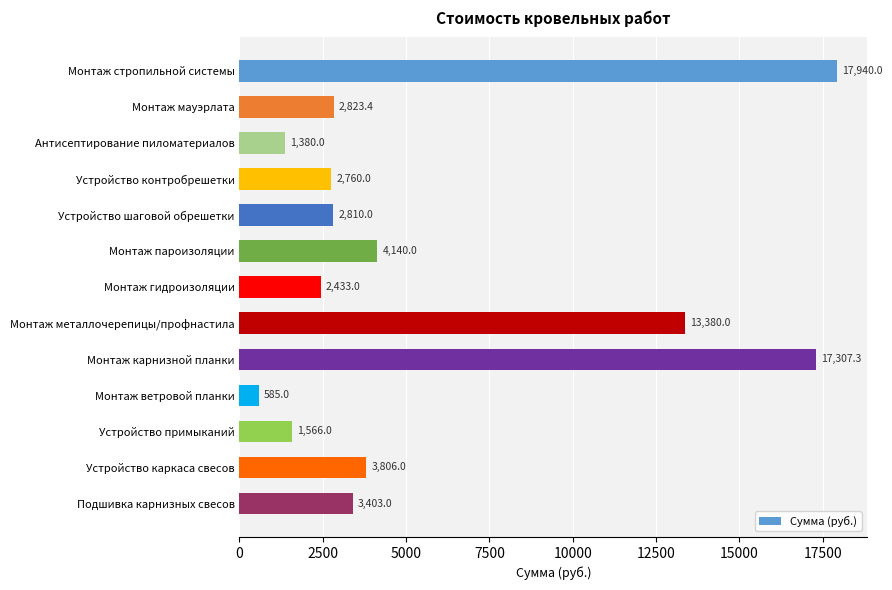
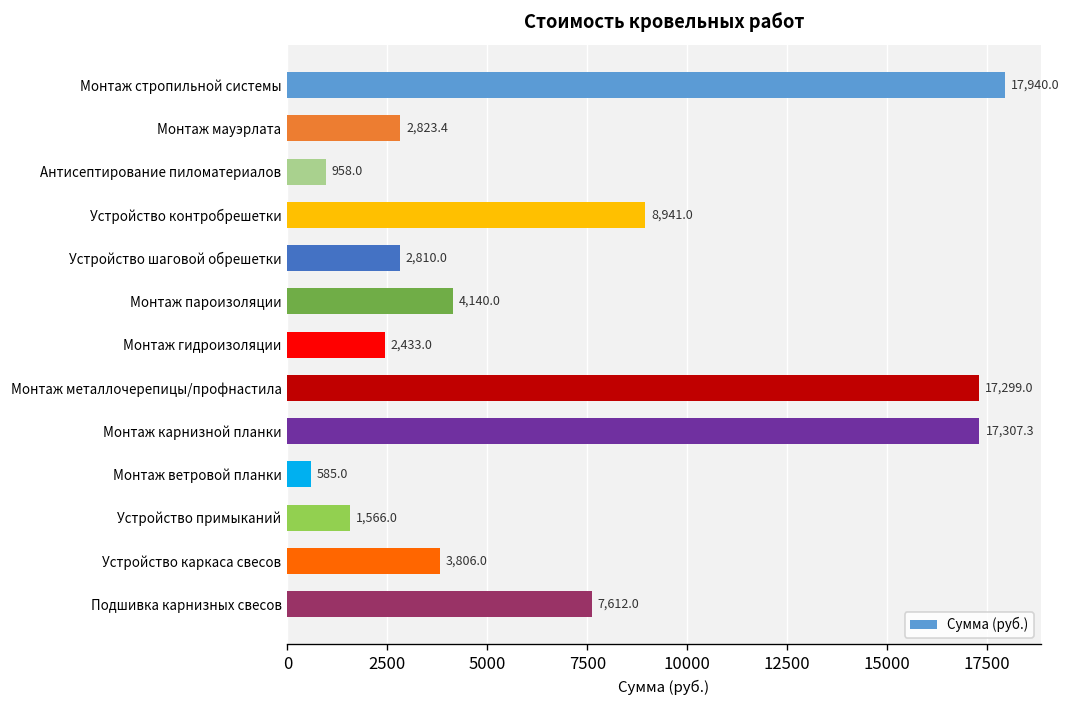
Антисептирование пиломатериалов: 1,380.0 -> 958.0
Устройство контробрешетки: 2,760.0 -> 8,941.0
Монтаж металлочерепицы/профнастила: 13,380.0 -> 17,299.0
Подшивка карнизных свесов: 3,403.0 -> 7,612.0
